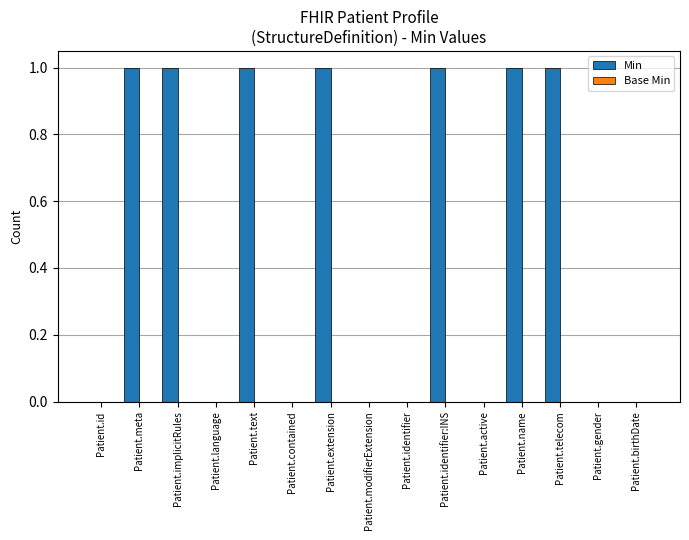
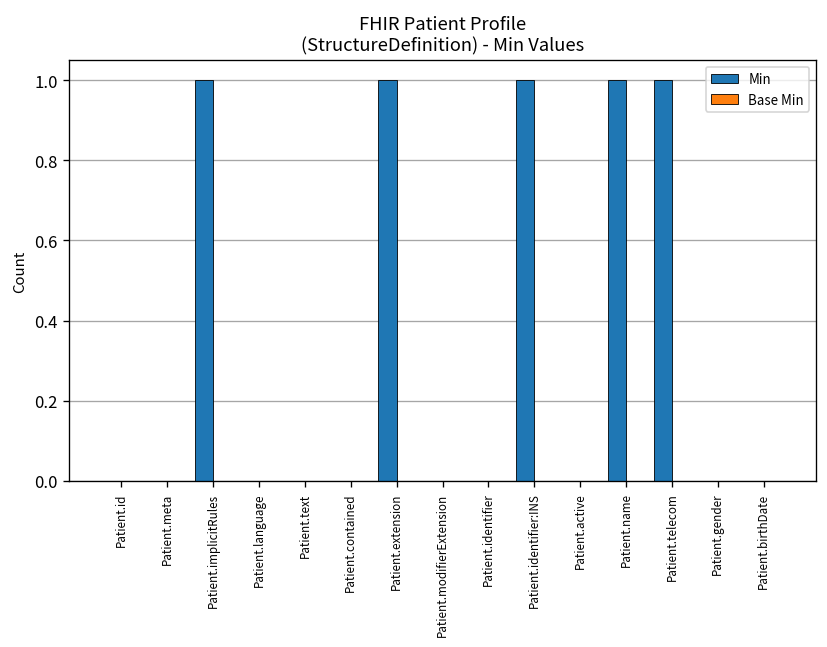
Min, Patient.meta: 1 -> 0
Min, Patient.text: 1 -> 0
